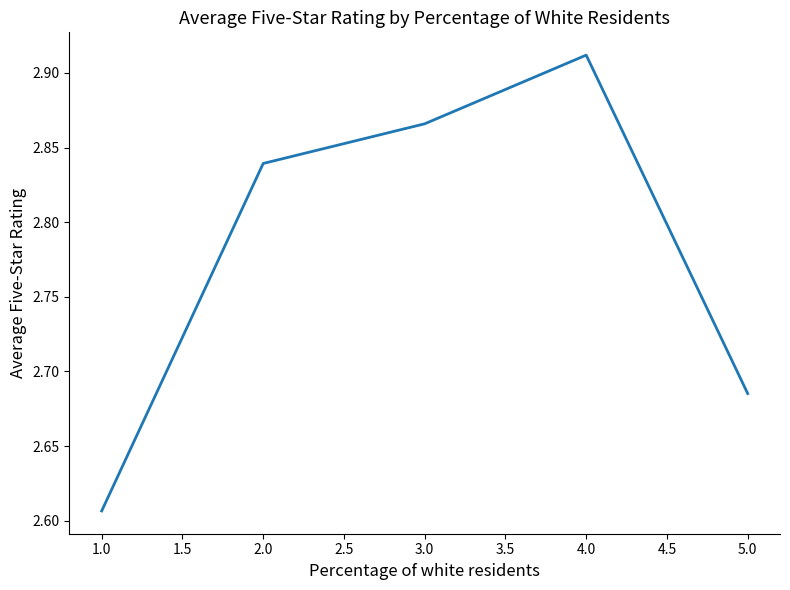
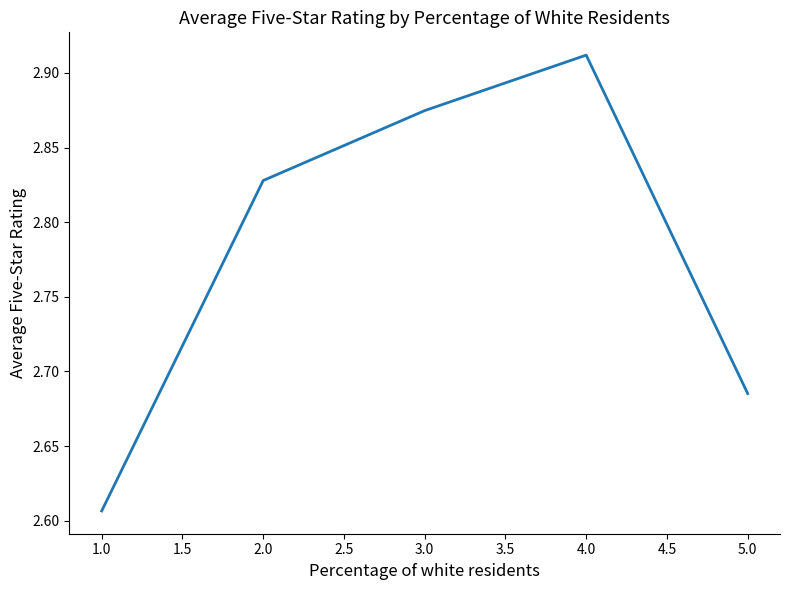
2.0: 2.839 -> 2.828
3.0: 2.866 -> 2.875
